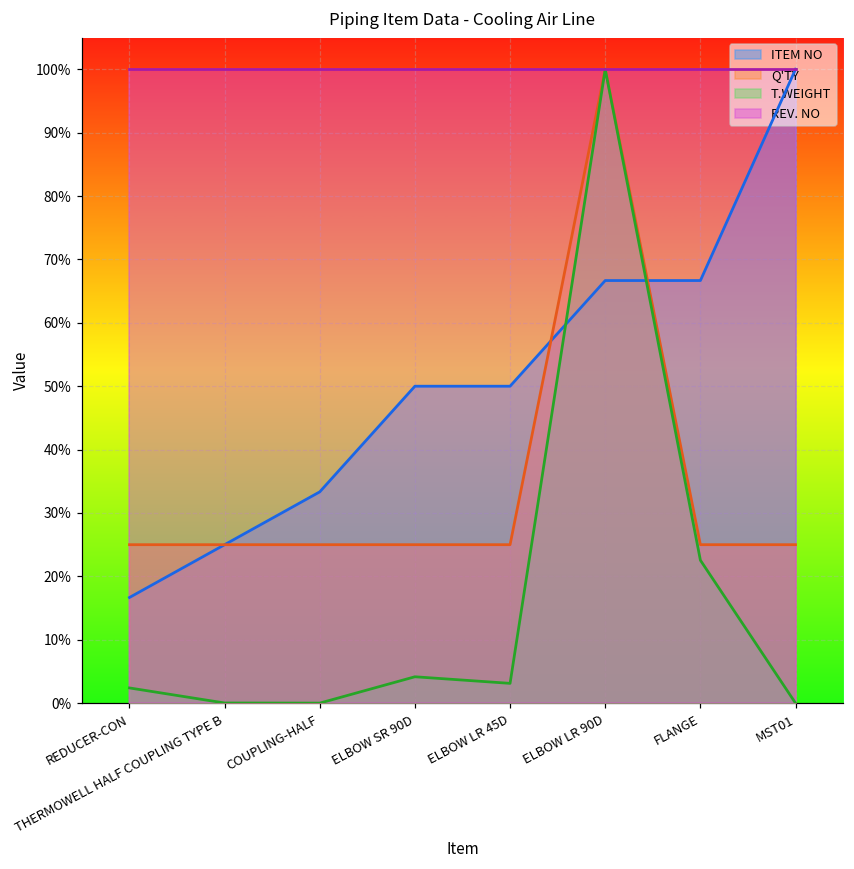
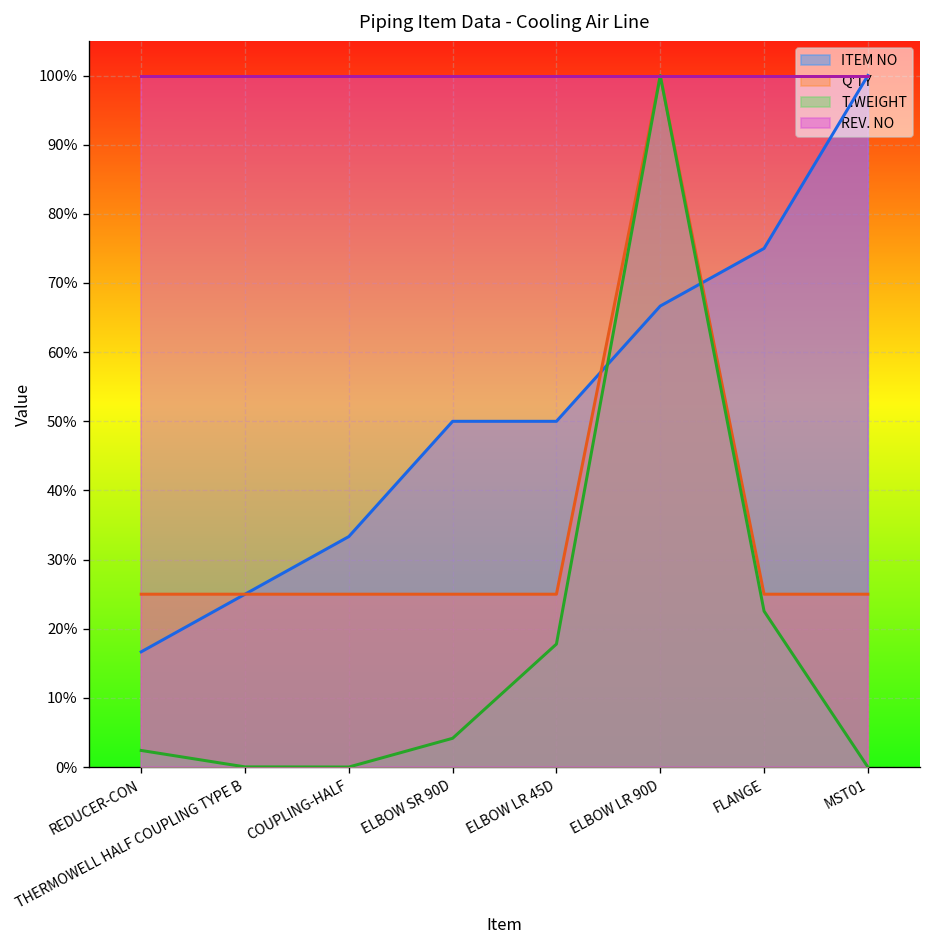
T.WEIGHT, ELBOW LR 45D: 3% -> 18%
ITEM NO, FLANGE: 67% -> 75%
